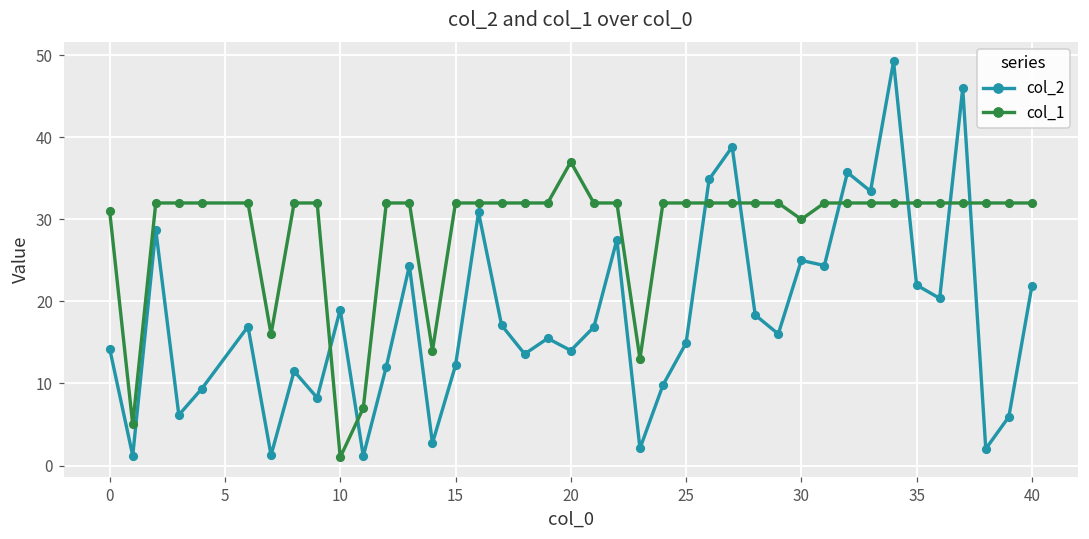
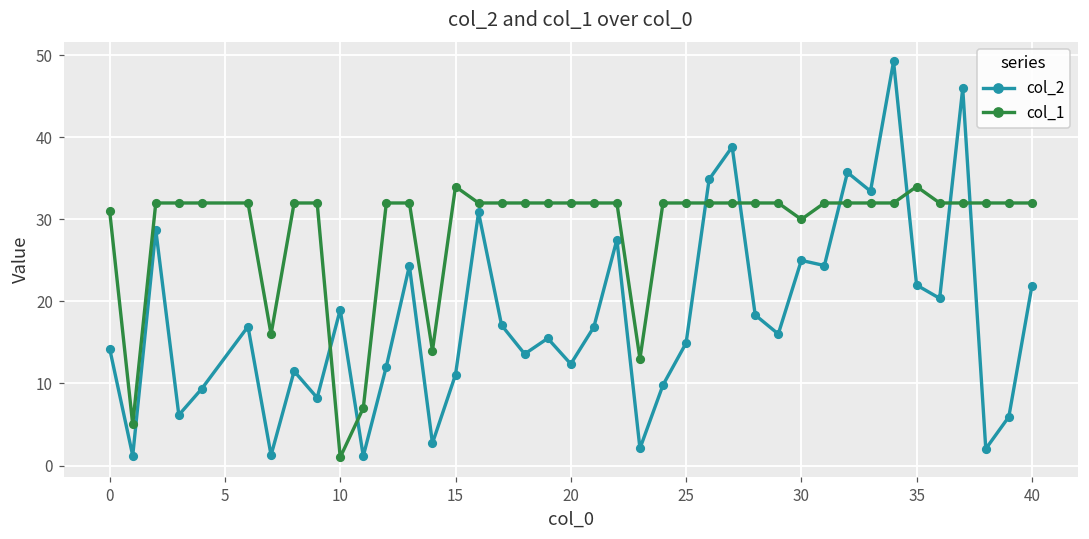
col_2, 15: 12 -> 11
col_1, 15: 32 -> 34
col_2, 20: 14 -> 12
col_1, 20: 37 -> 32
col_1, 35: 32 -> 34
